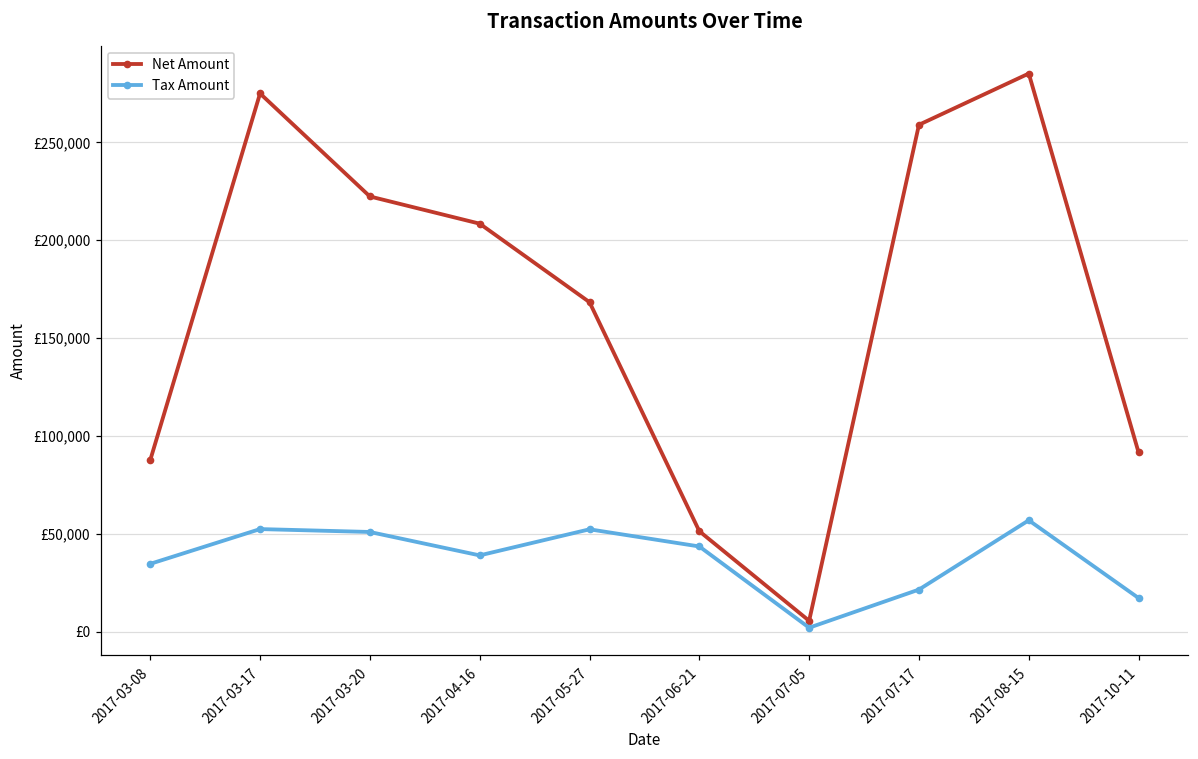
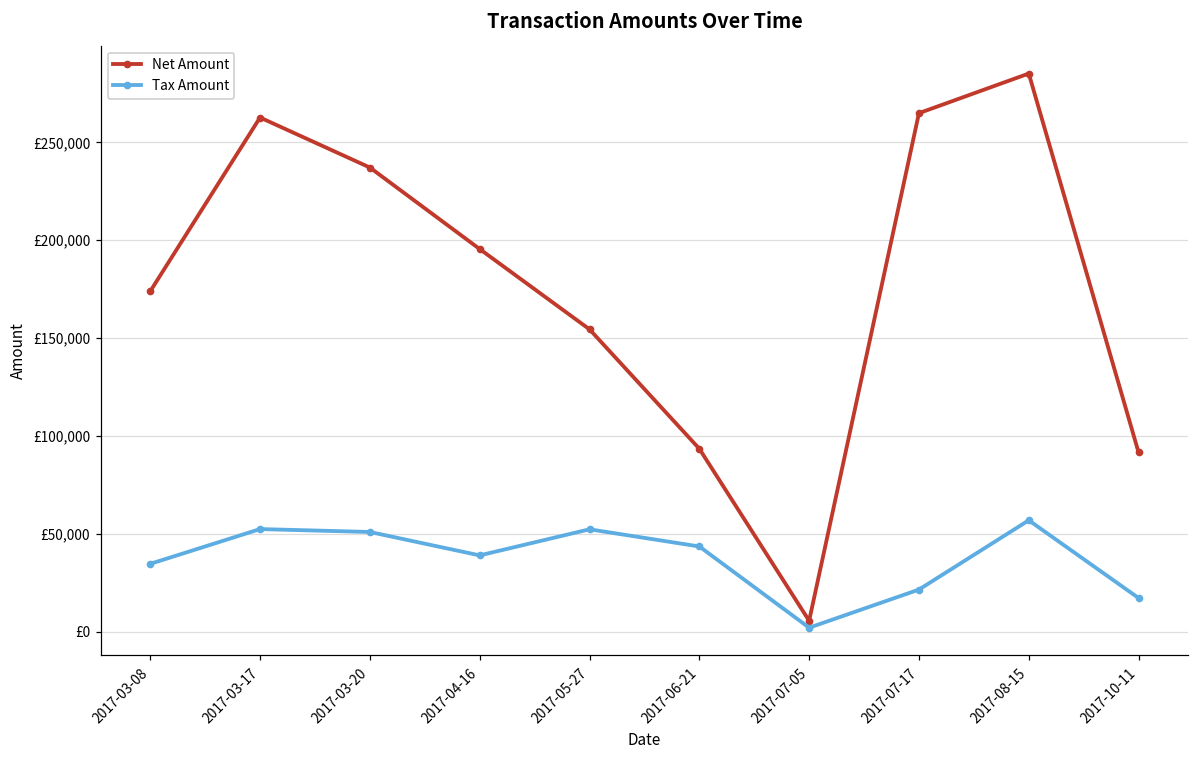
Net Amount, 2017-03-08: £88,000 -> £174,000
Net Amount, 2017-03-17: £275,000 -> £263,000
Net Amount, 2017-03-20: £222,000 -> £237,000
Net Amount, 2017-04-16: £208,000 -> £196,000
Net Amount, 2017-05-27: £168,000 -> £155,000
Net Amount, 2017-06-21: £51,000 -> £94,000
Net Amount, 2017-07-17: £259,000 -> £265,000
